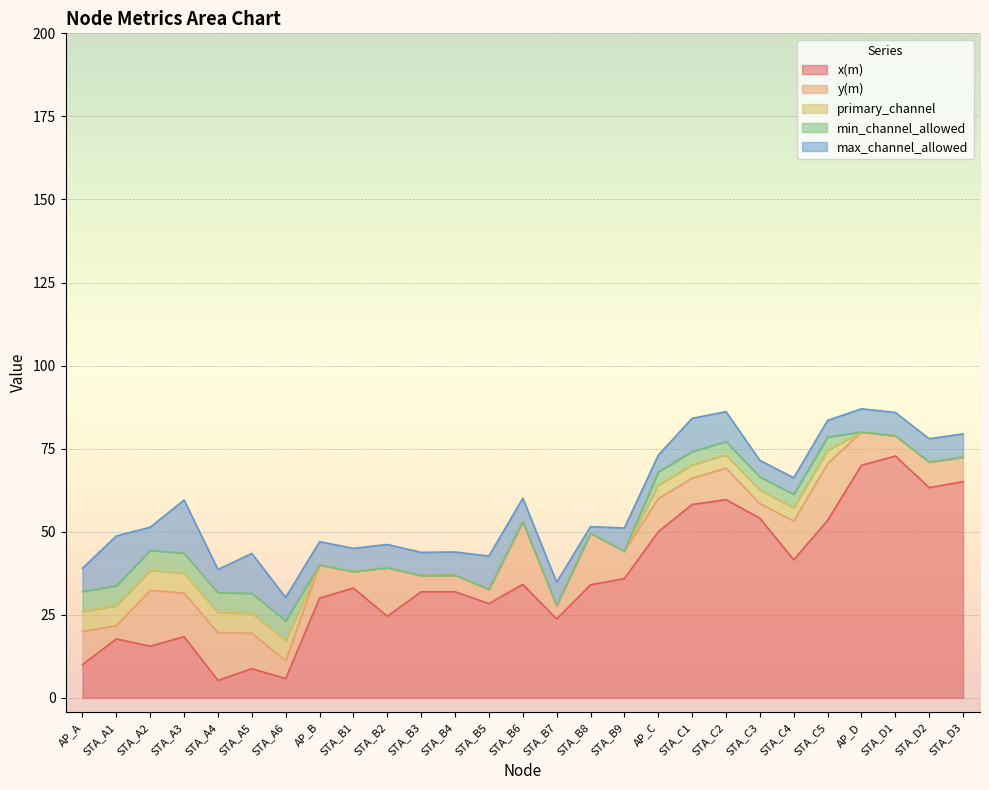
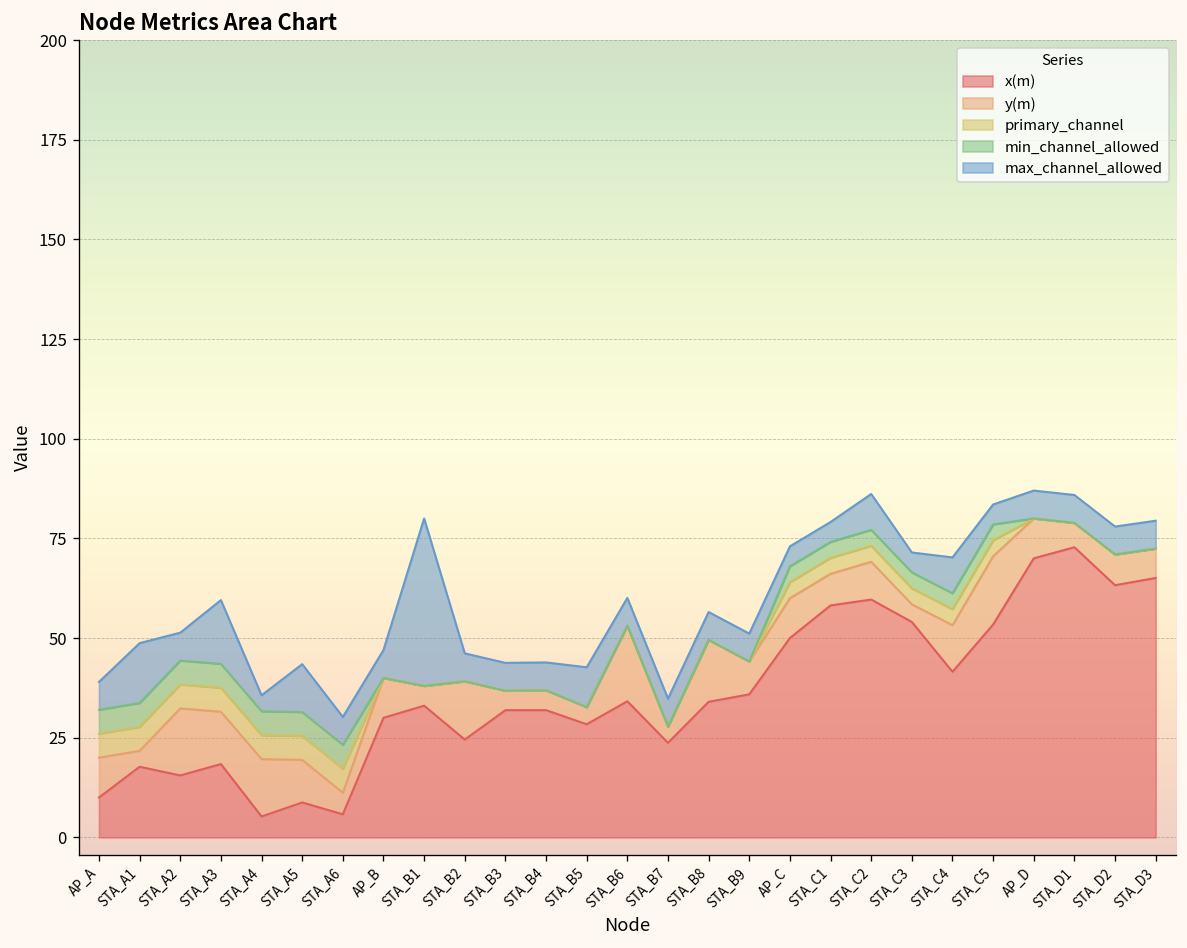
max_channel_allowed, STA_A4: 7 -> 4
max_channel_allowed, STA_B1: 7 -> 42
max_channel_allowed, STA_B8: 2 -> 7
max_channel_allowed, STA_C1: 10 -> 5
max_channel_allowed, STA_C4: 5 -> 9
